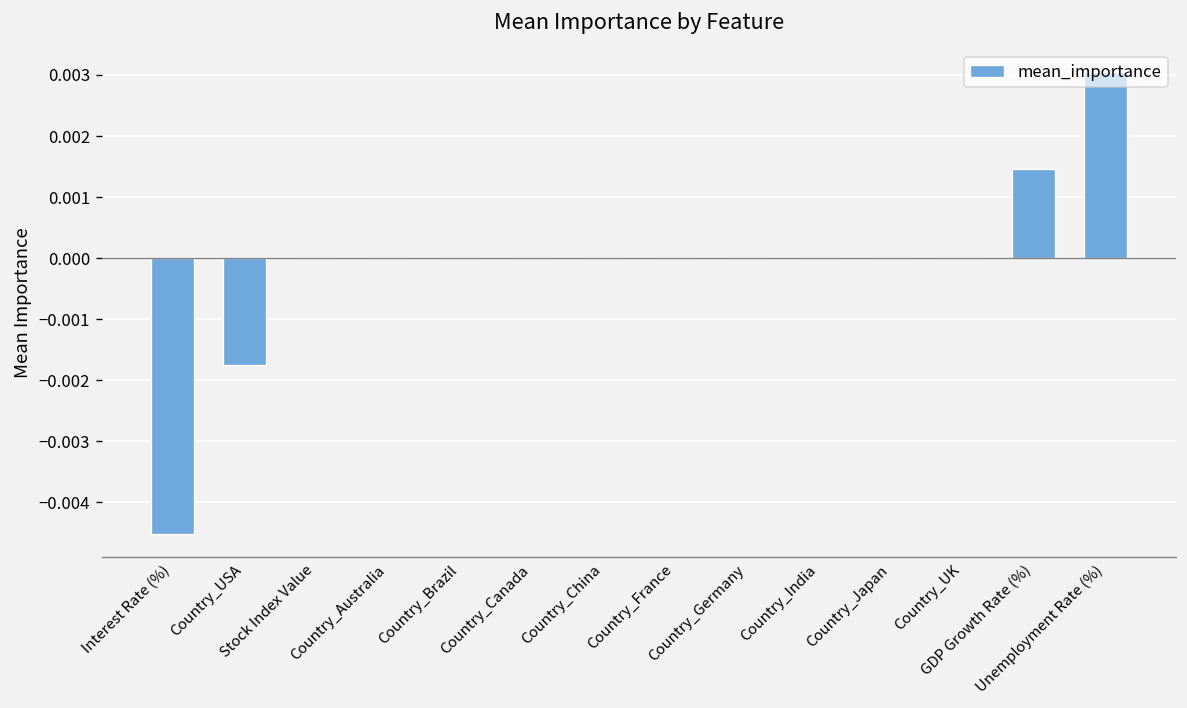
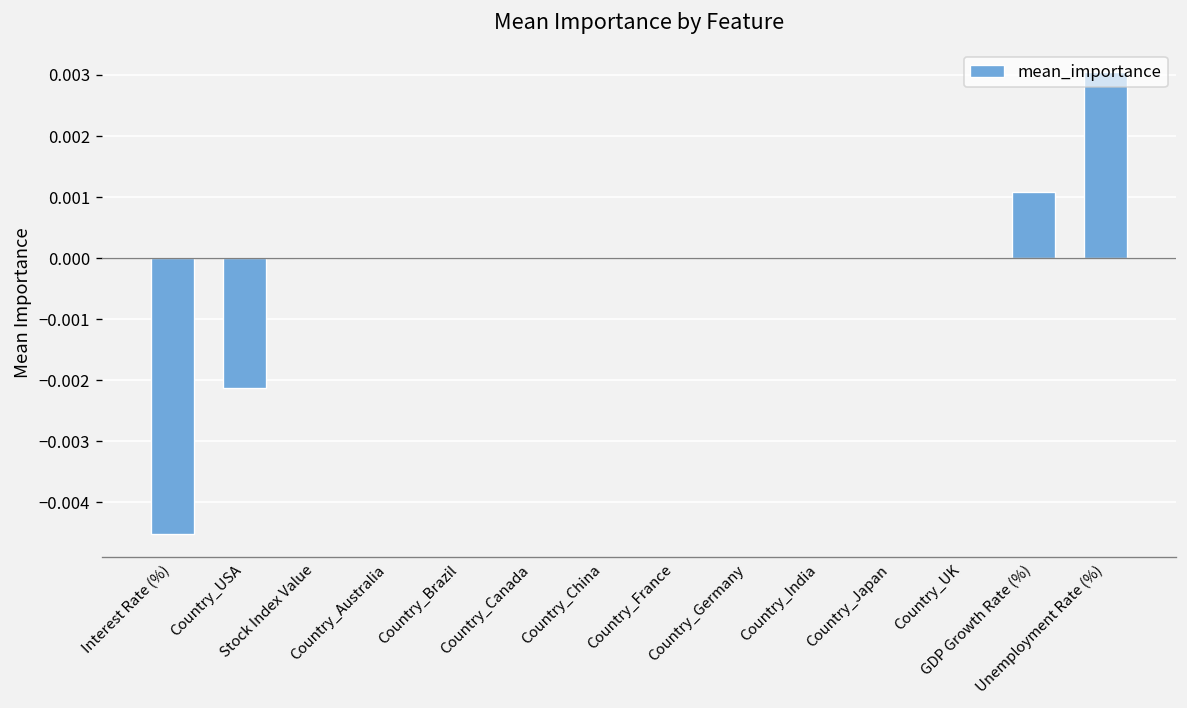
Country_USA: -0.0018 -> -0.0021
GDP Growth Rate (%): 0.0015 -> 0.0011
